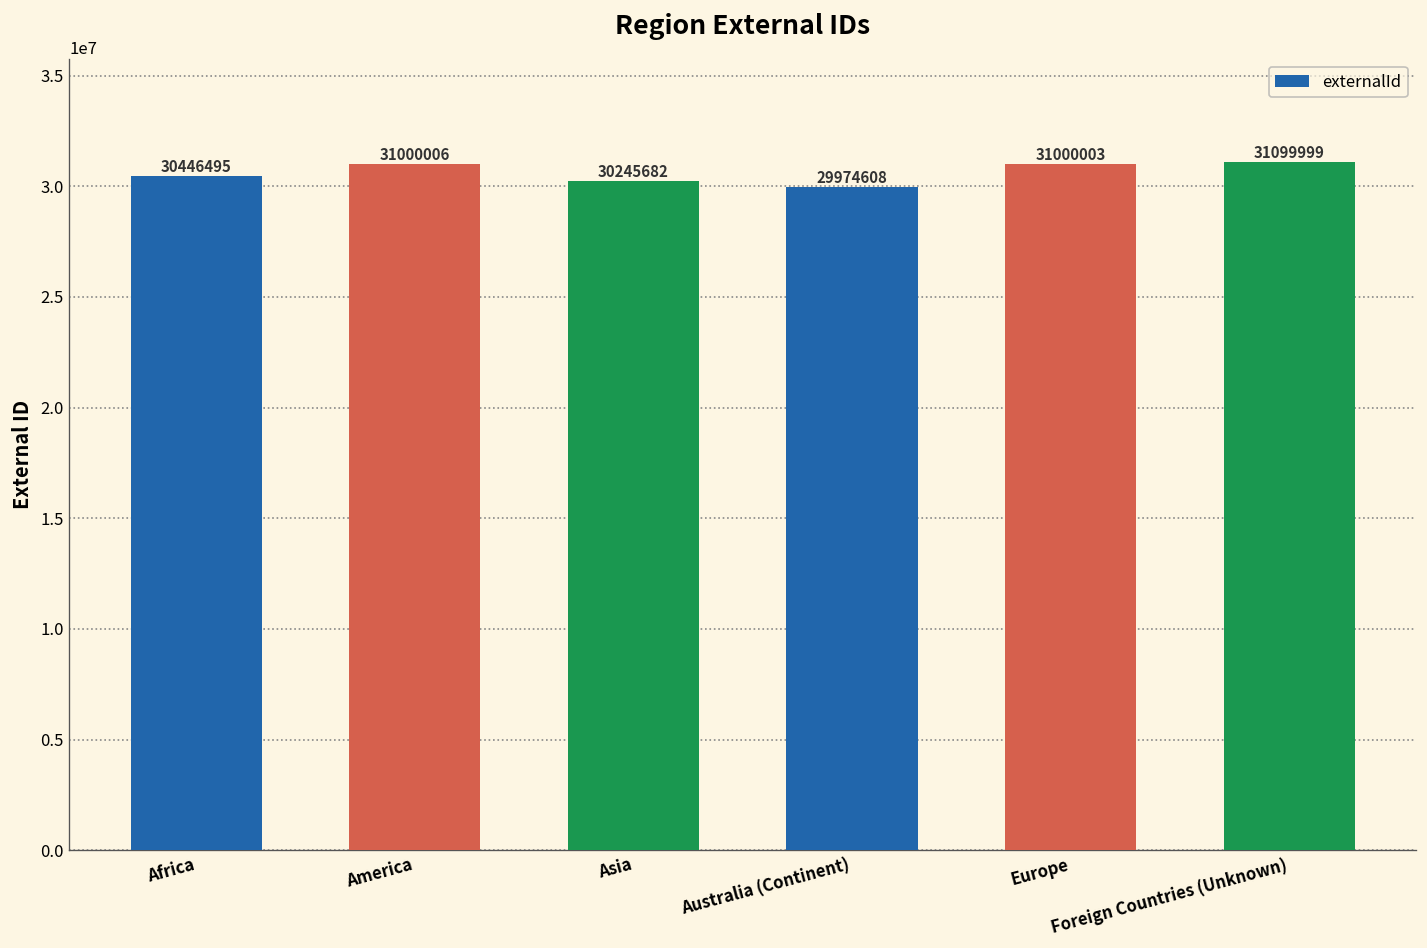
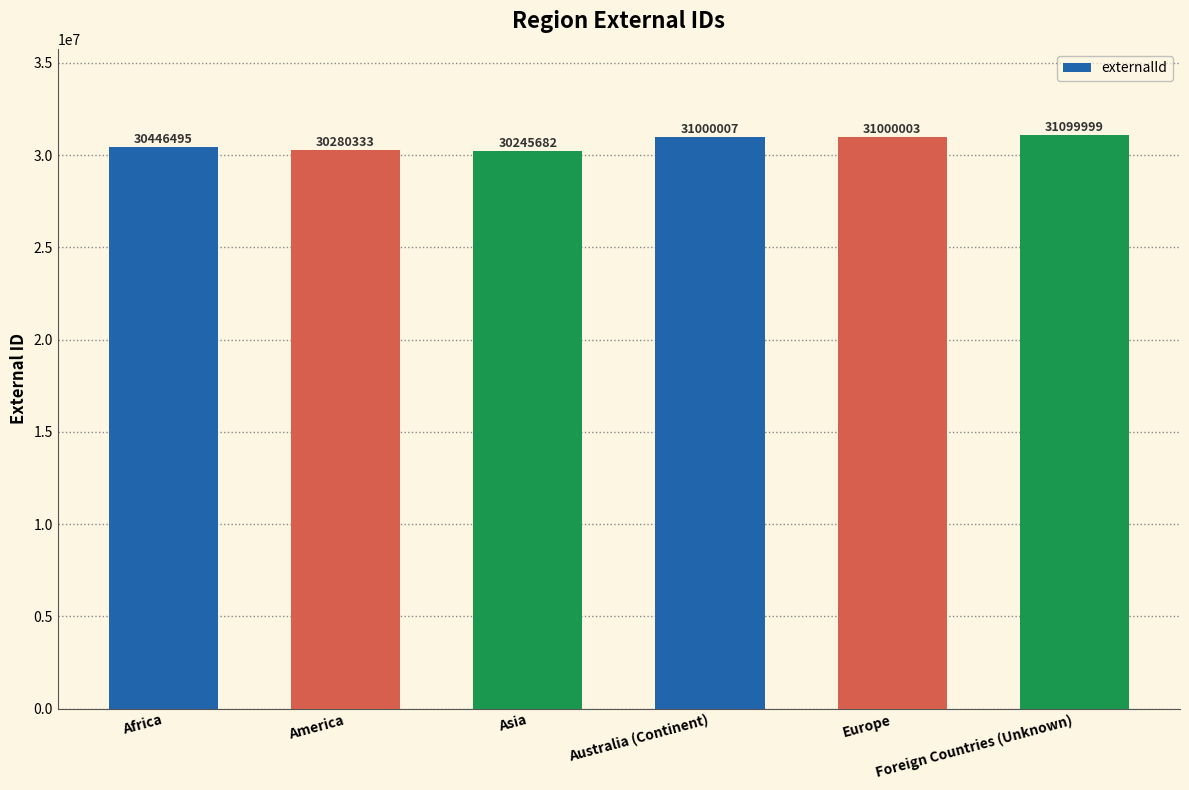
America: 31000006 -> 30280333
Australia (Continent): 29974608 -> 31000007
